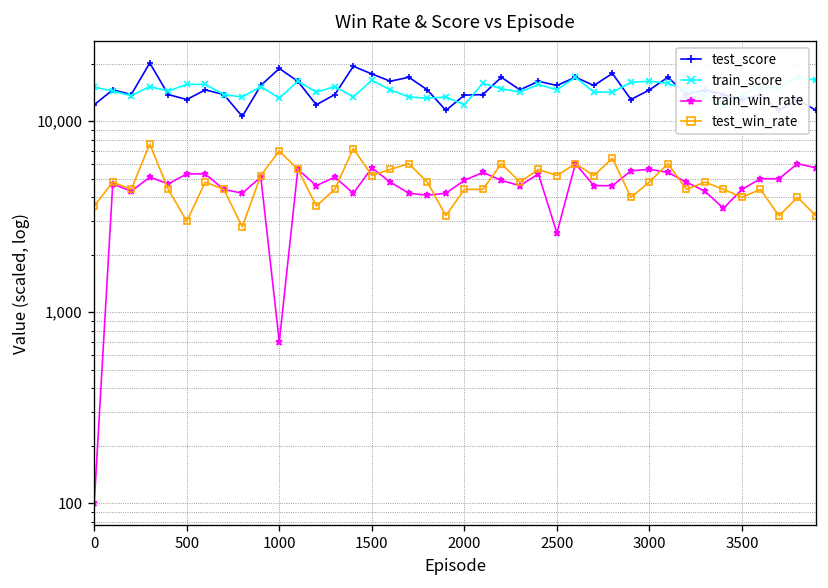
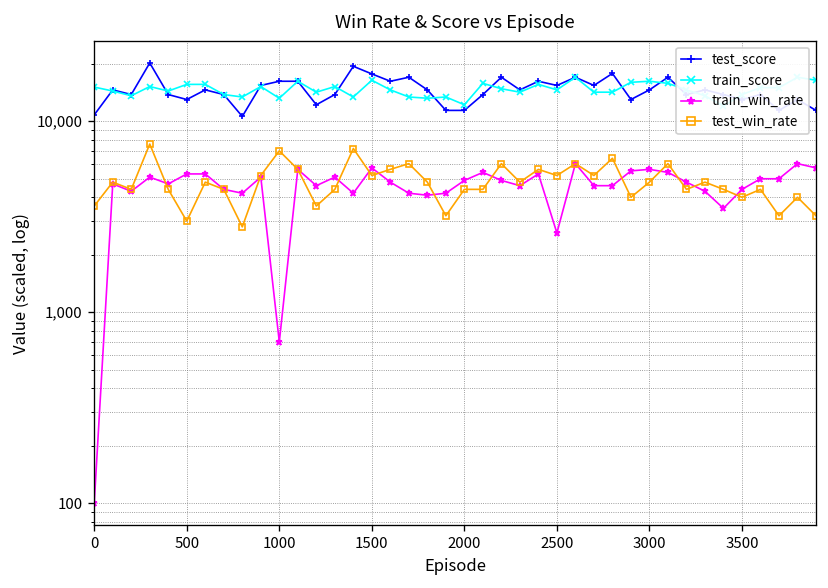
test_score, 0: 12,000 -> 11,000
test_score, 1000: 19,000 -> 16,000
test_score, 2000: 14,000 -> 11,000
